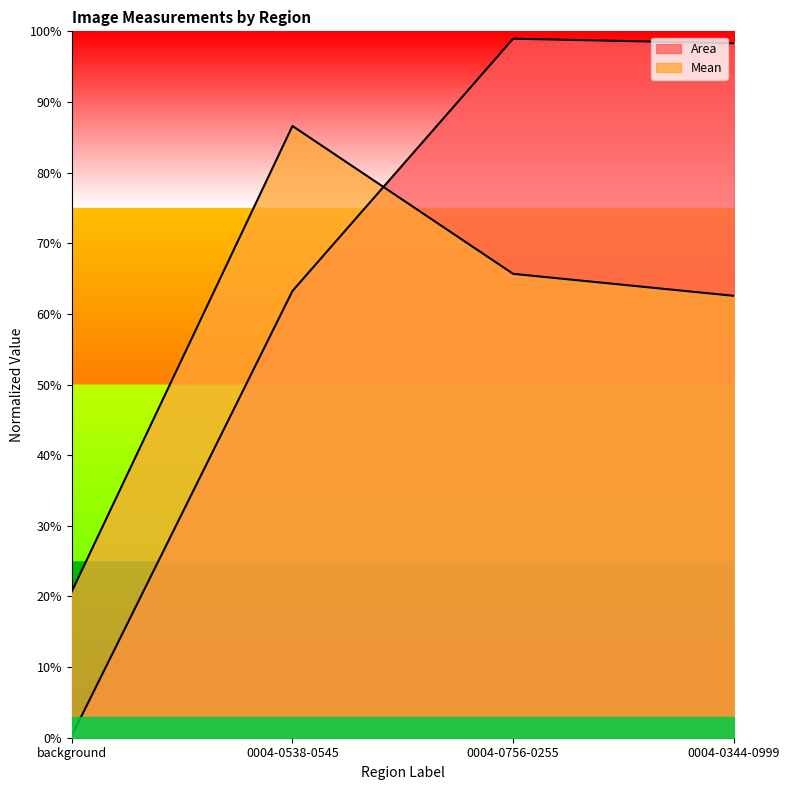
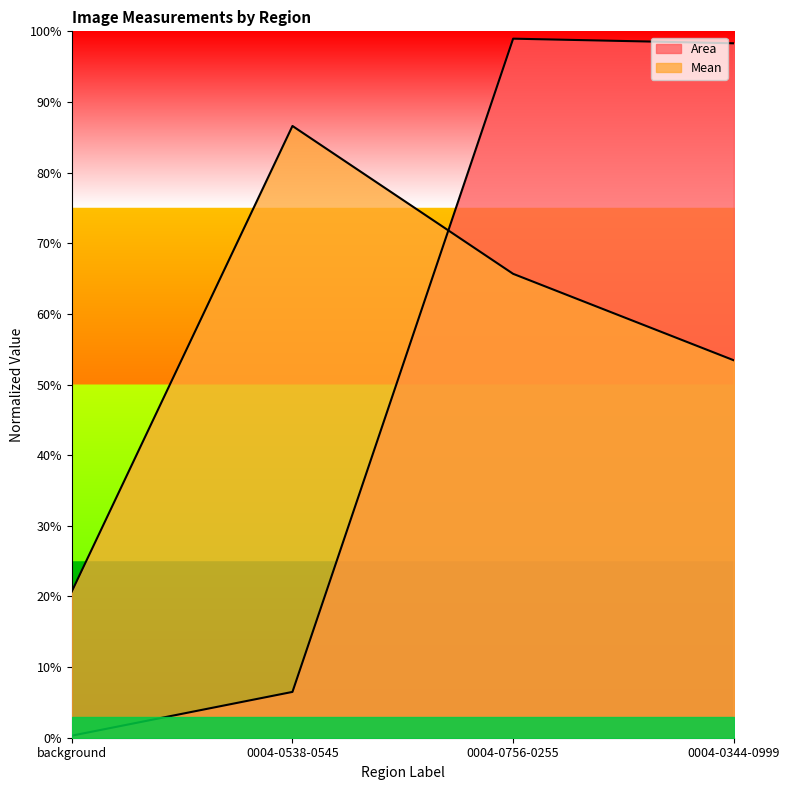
Area, 0004-0538-0545: 63% -> 6%
Mean, 0004-0344-0999: 63% -> 53%
